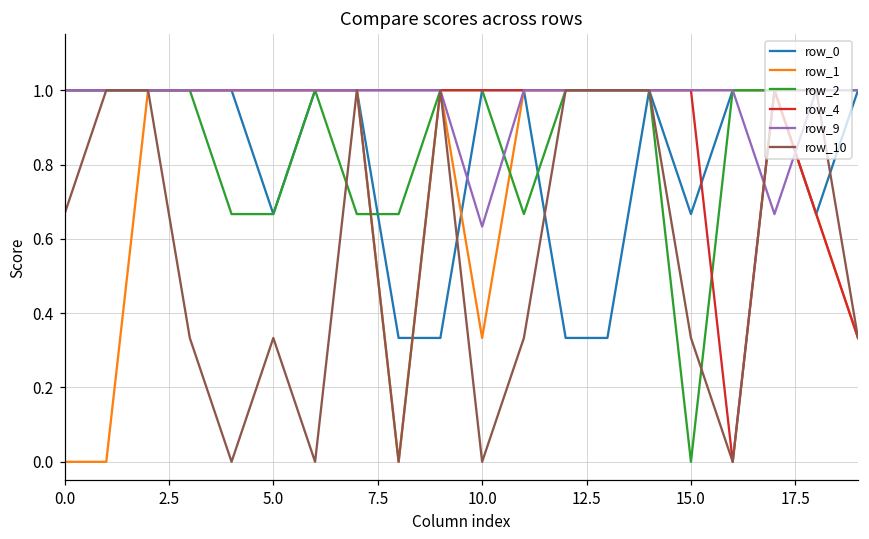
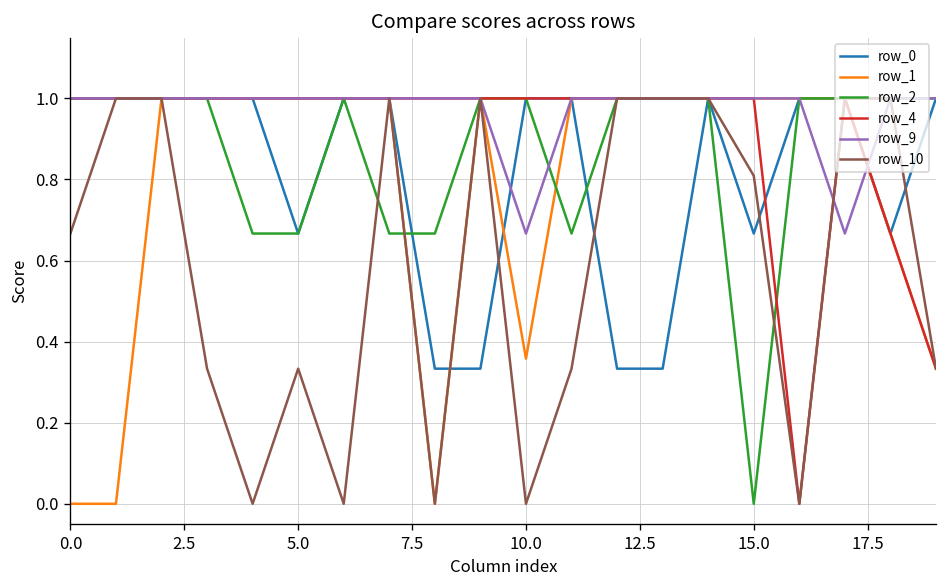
row_1, 10.0: 0.33 -> 0.36
row_9, 10.0: 0.63 -> 0.67
row_10, 15.0: 0.33 -> 0.81
